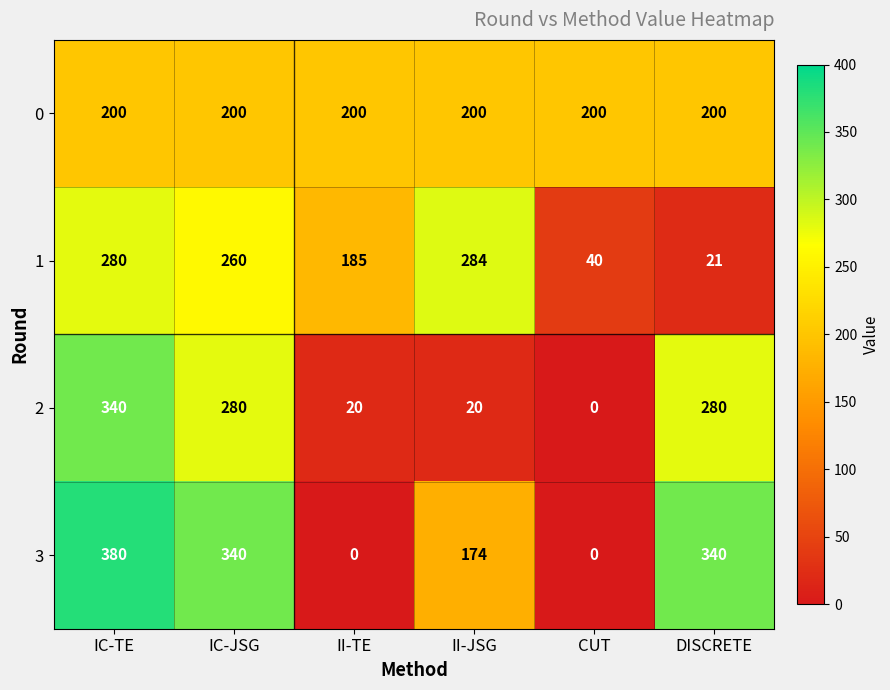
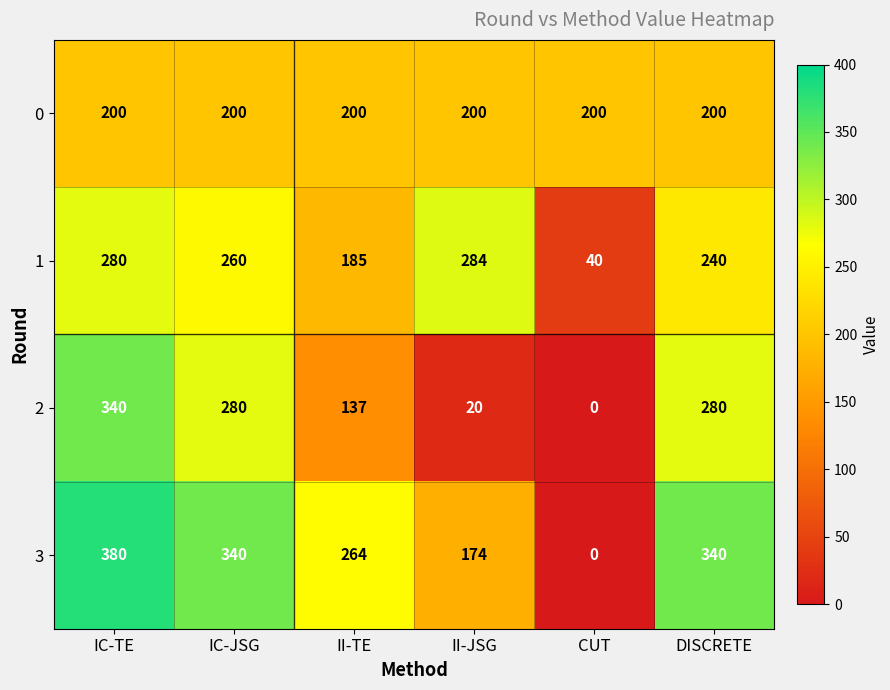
1, DISCRETE: 21 -> 240
2, II-TE: 20 -> 137
3, II-TE: 0 -> 264
